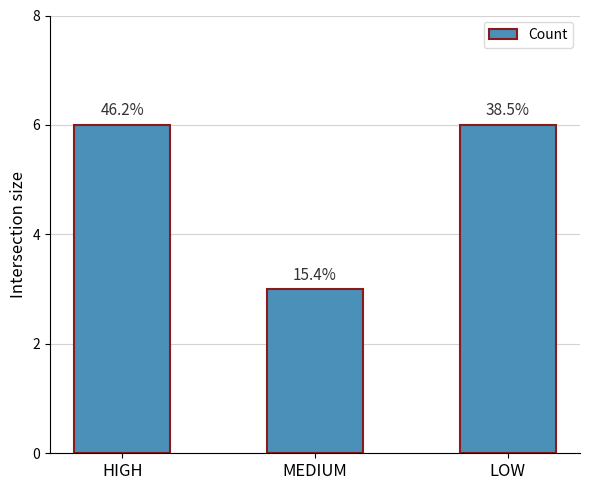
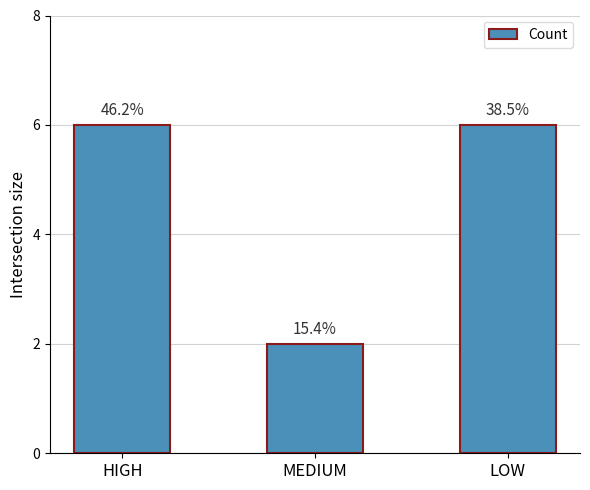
MEDIUM: 3 -> 2
